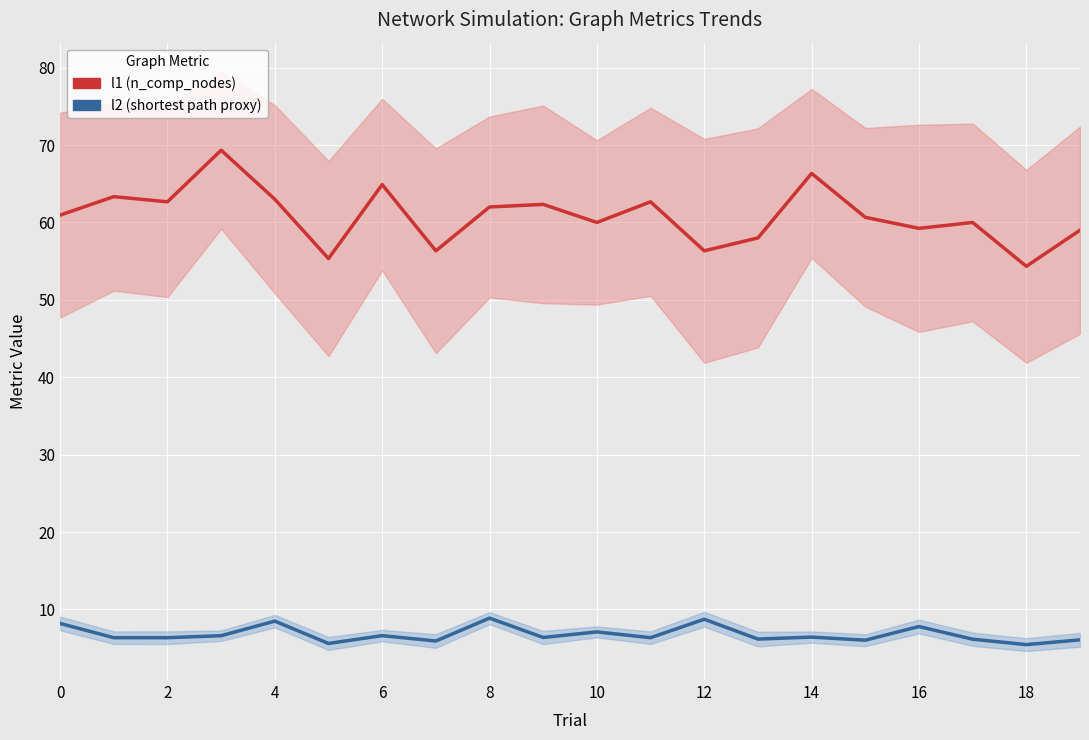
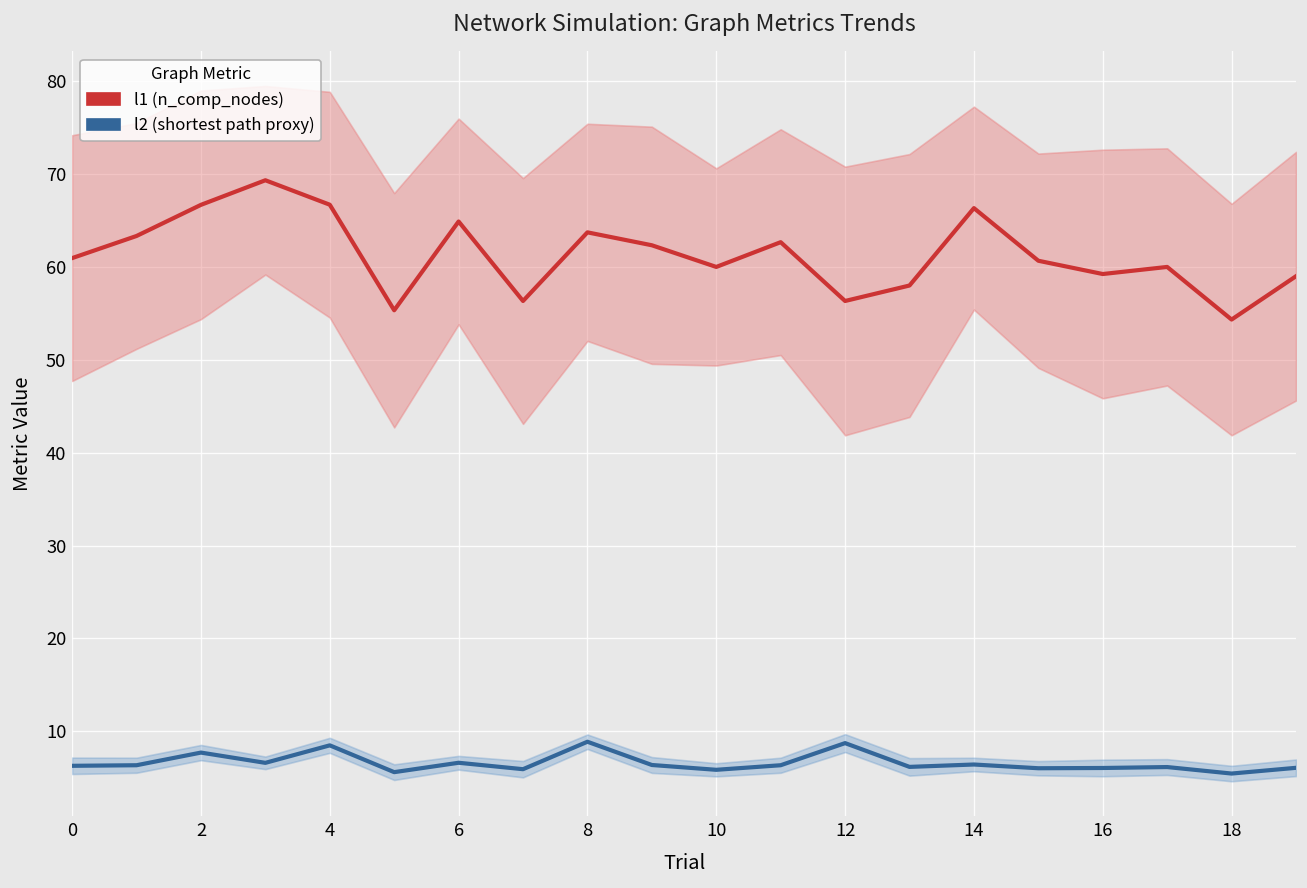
l2 (shortest path proxy), 0: 8 -> 6
l1 (n_comp_nodes), 2: 63 -> 67
l2 (shortest path proxy), 2: 6 -> 8
l1 (n_comp_nodes), 4: 63 -> 67
l1 (n_comp_nodes), 8: 62 -> 64
l2 (shortest path proxy), 10: 7 -> 6
l2 (shortest path proxy), 16: 8 -> 6
